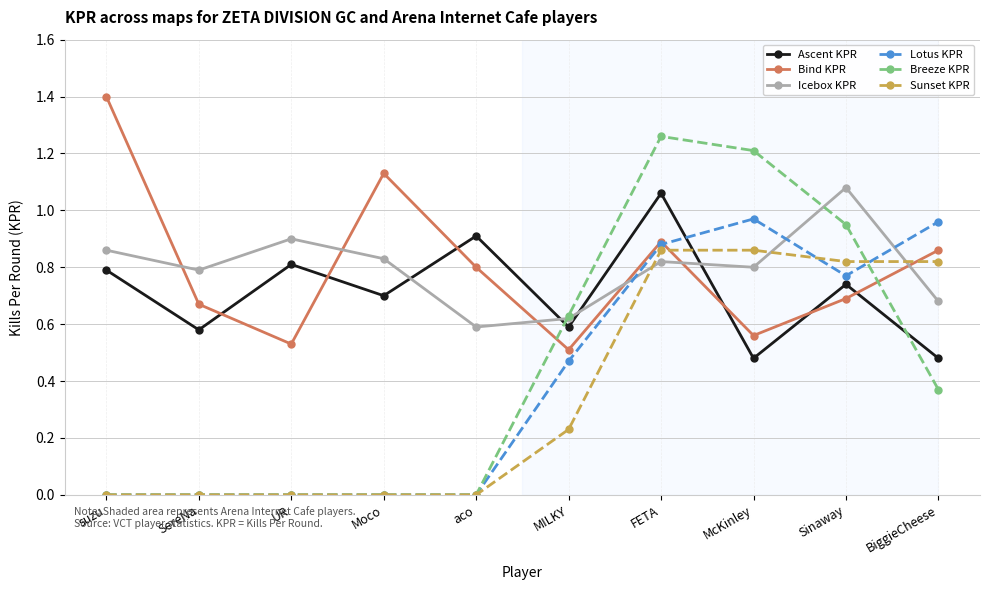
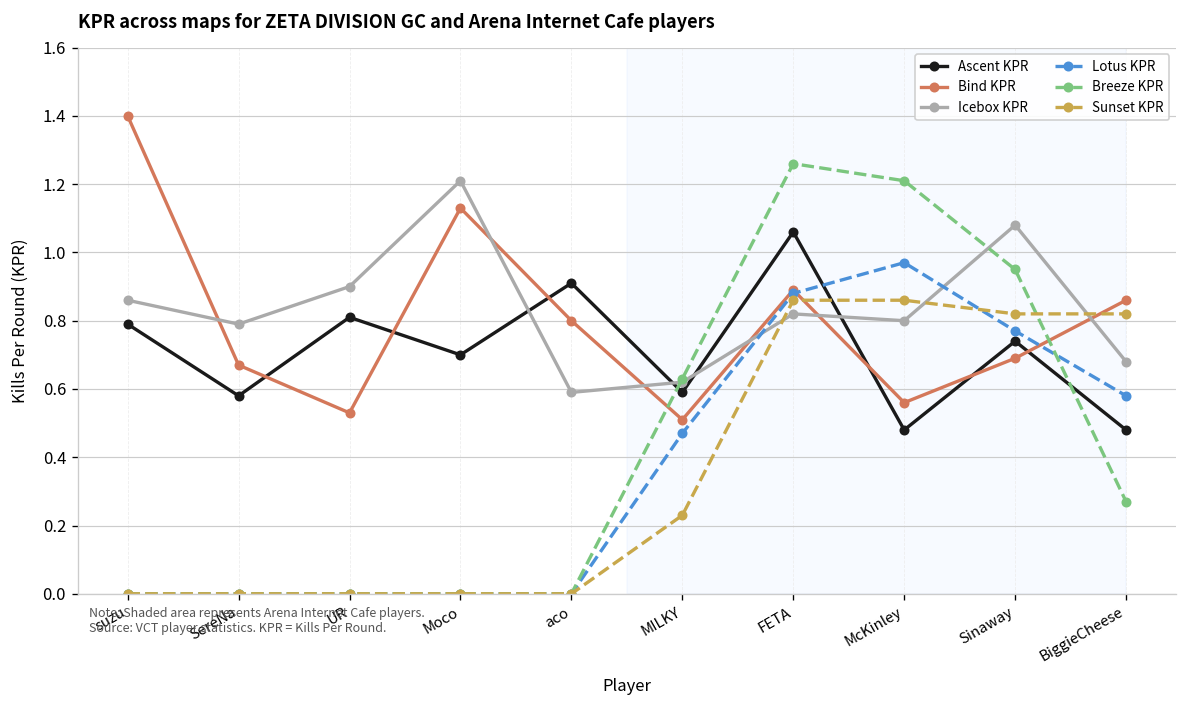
Icebox KPR, Moco: 0.83 -> 1.21
Lotus KPR, BiggieCheese: 0.96 -> 0.58
Breeze KPR, BiggieCheese: 0.37 -> 0.27
